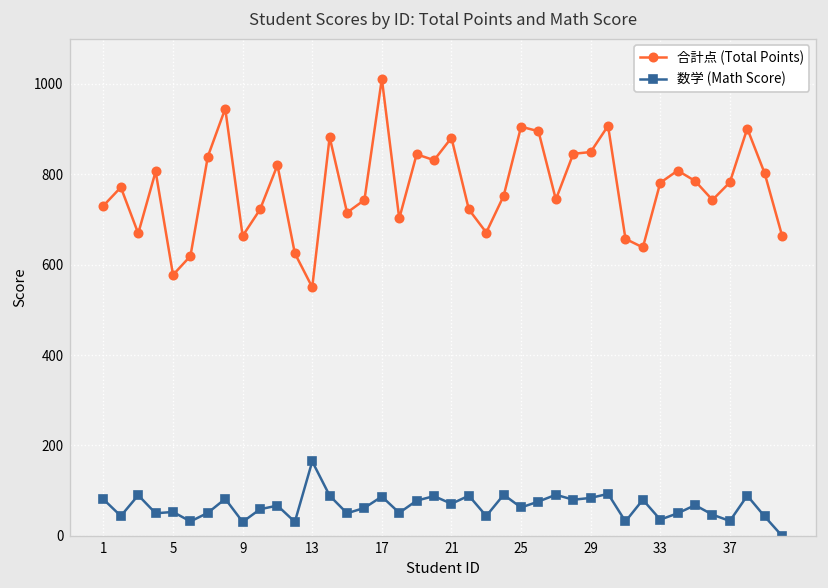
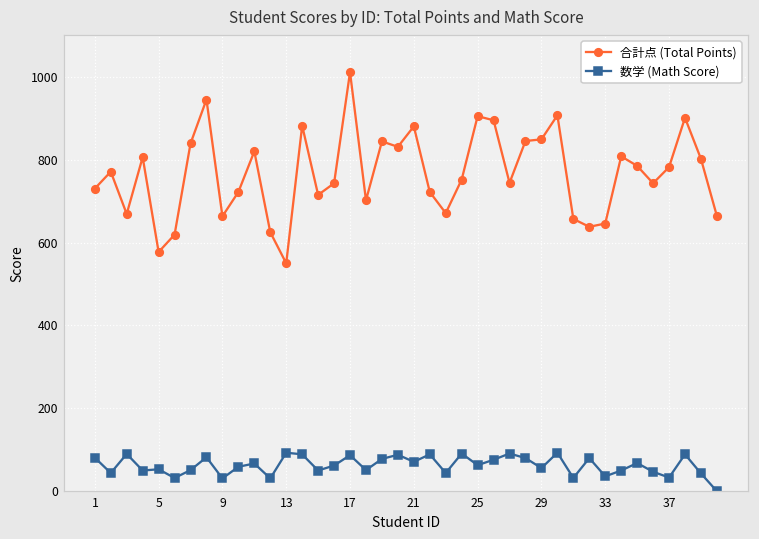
数学 (Math Score), 13: 160 -> 90
数学 (Math Score), 29: 80 -> 60
合計点 (Total Points), 33: 780 -> 650
